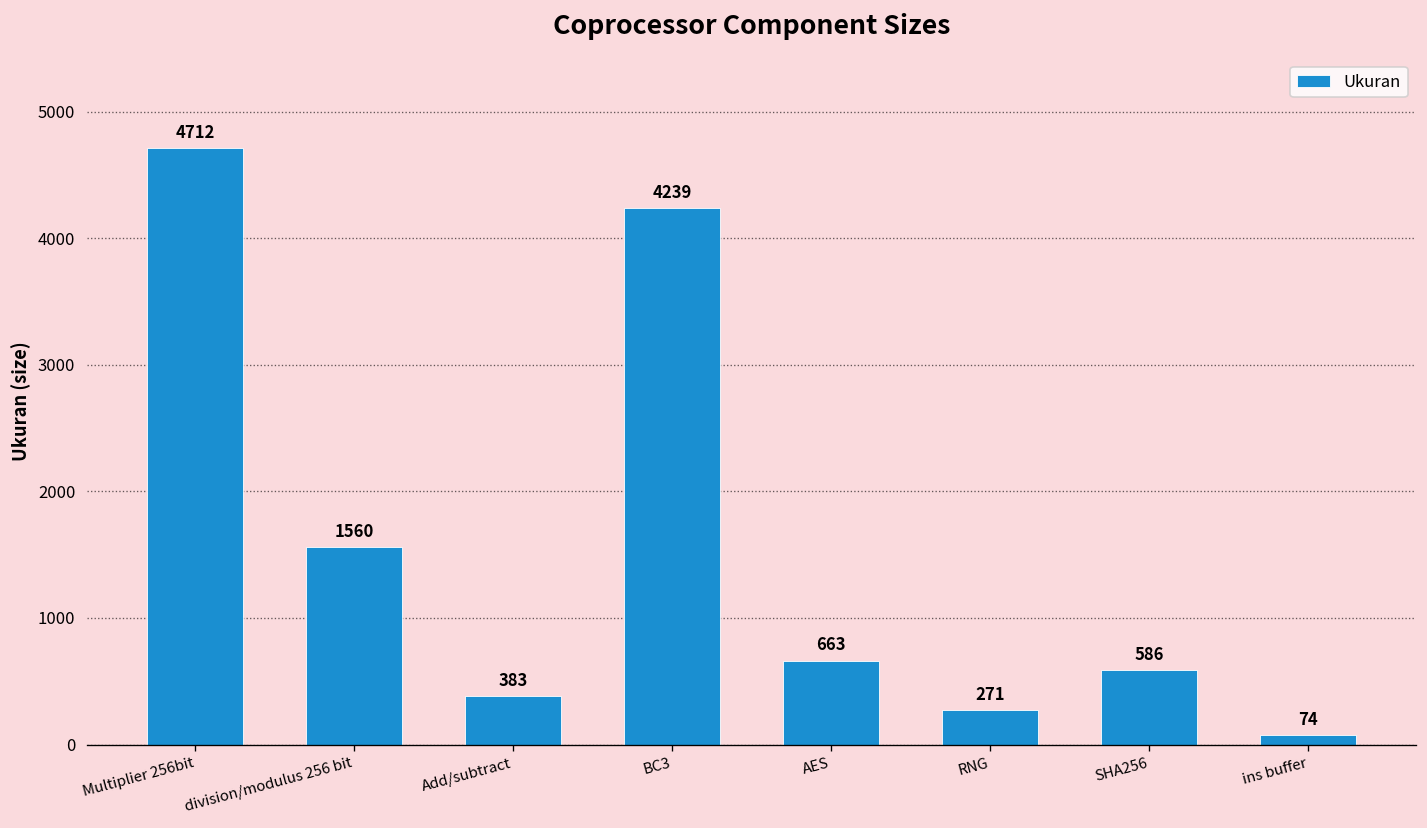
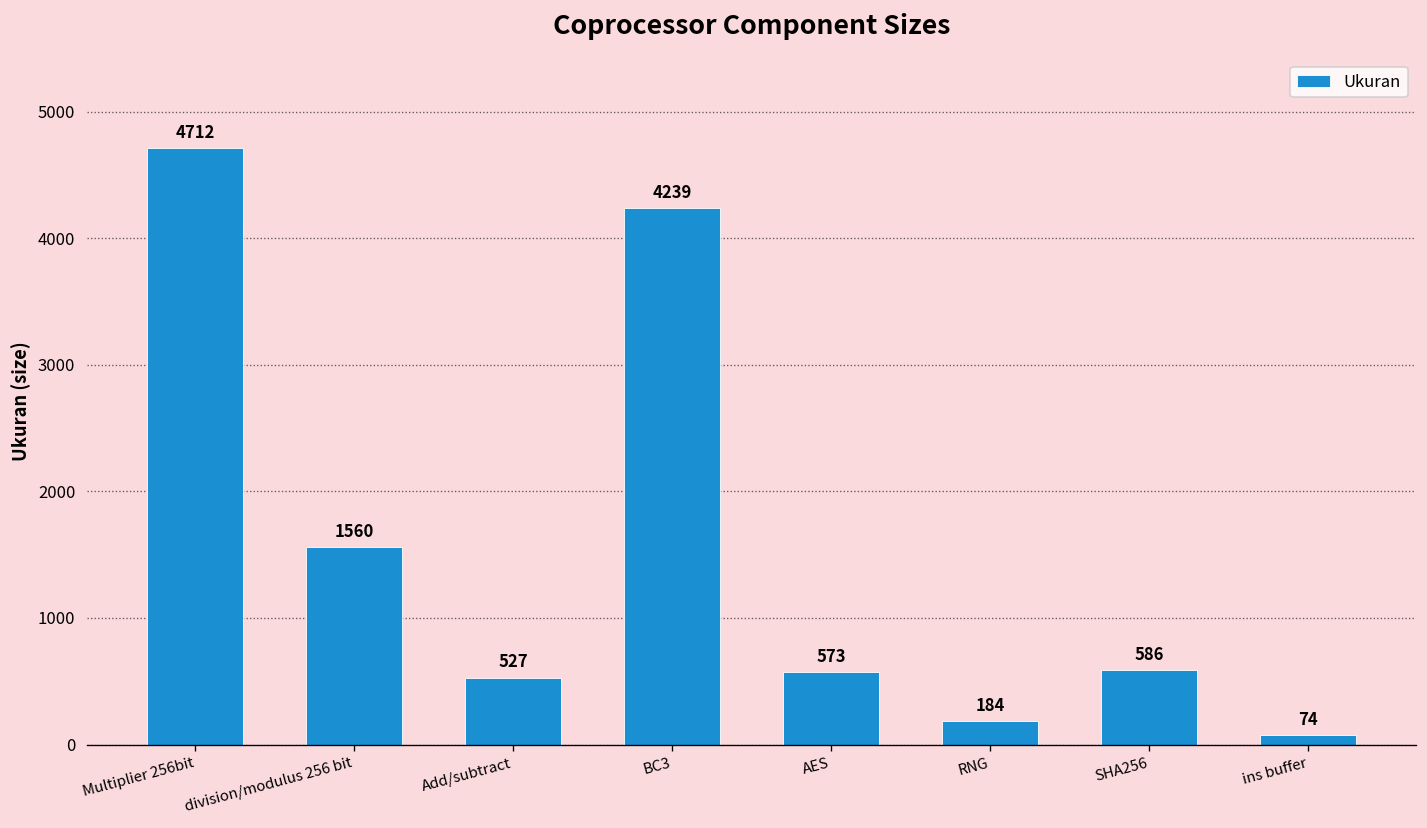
Add/subtract: 383 -> 527
AES: 663 -> 573
RNG: 271 -> 184
